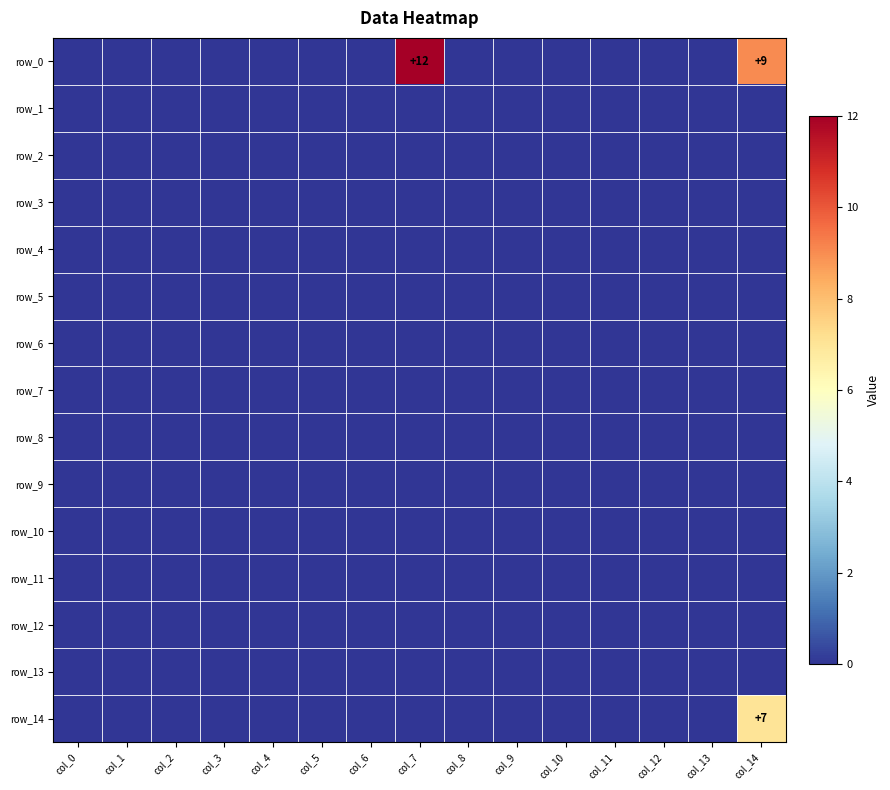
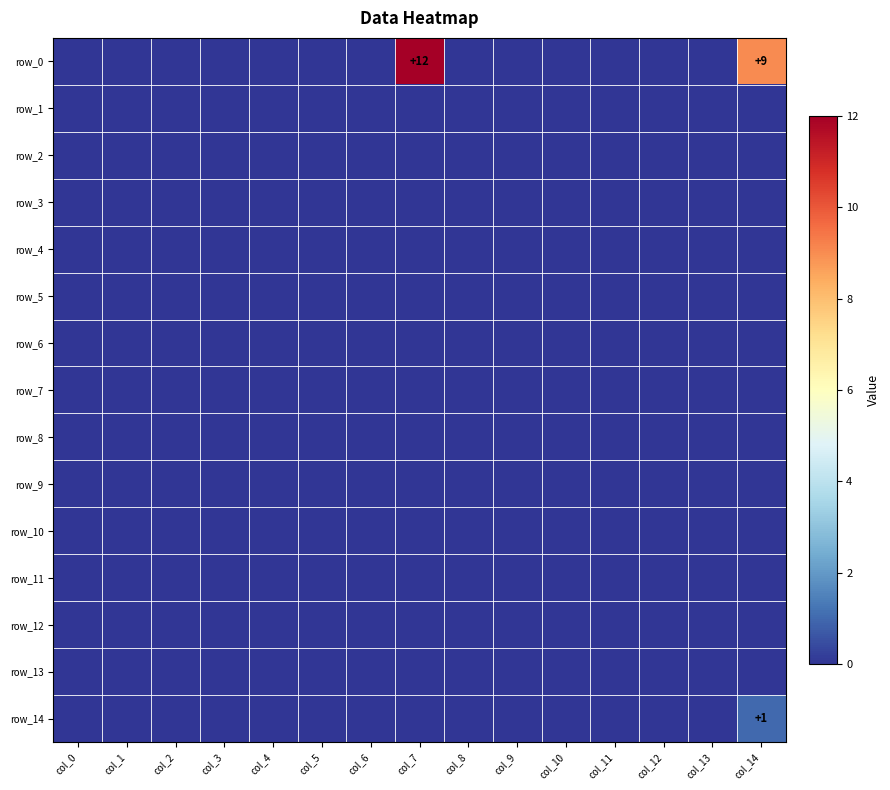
row_14, col_14: +7 -> +1
